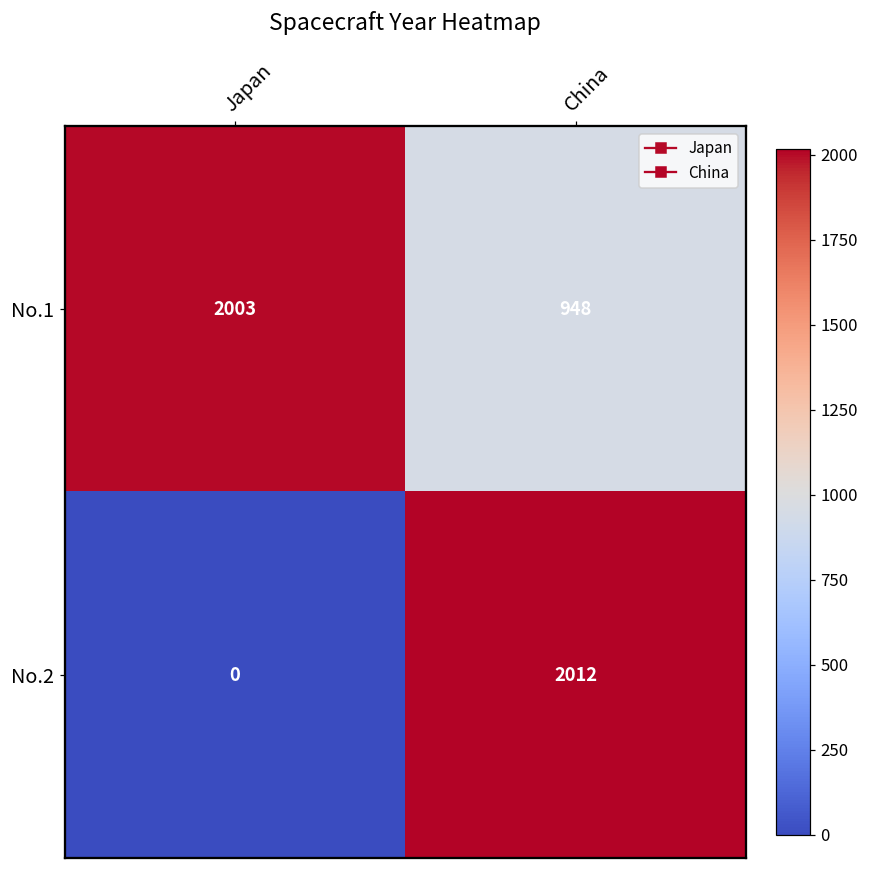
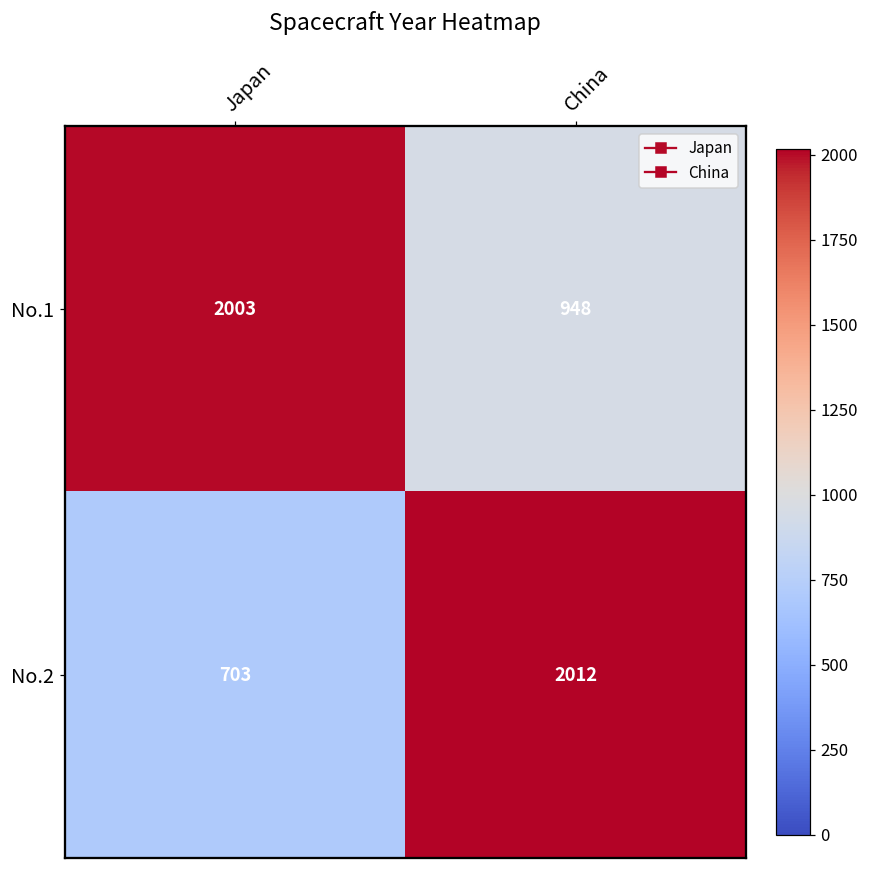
No.2, Japan: 0 -> 703
